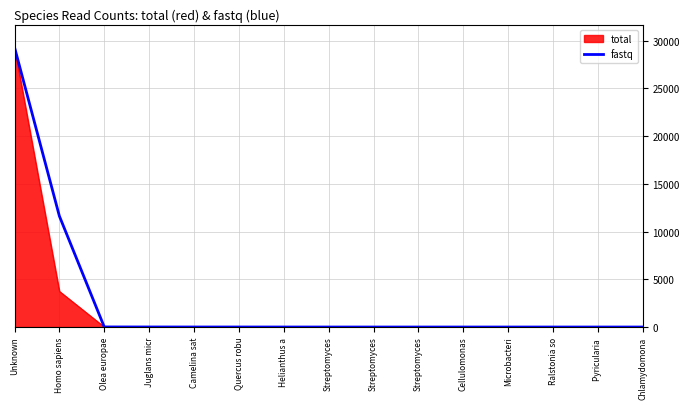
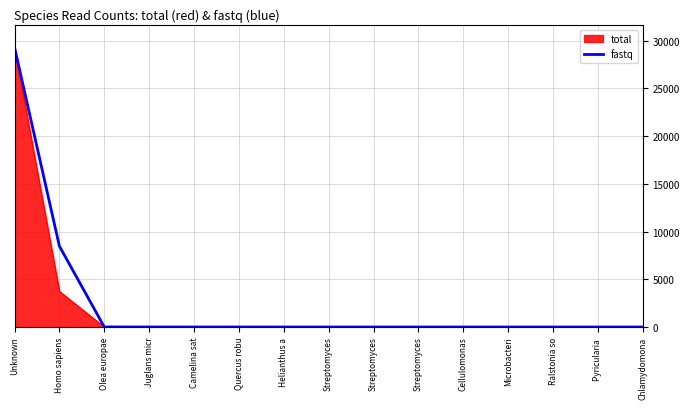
fastq, Homo sapiens: 12000 -> 8000
